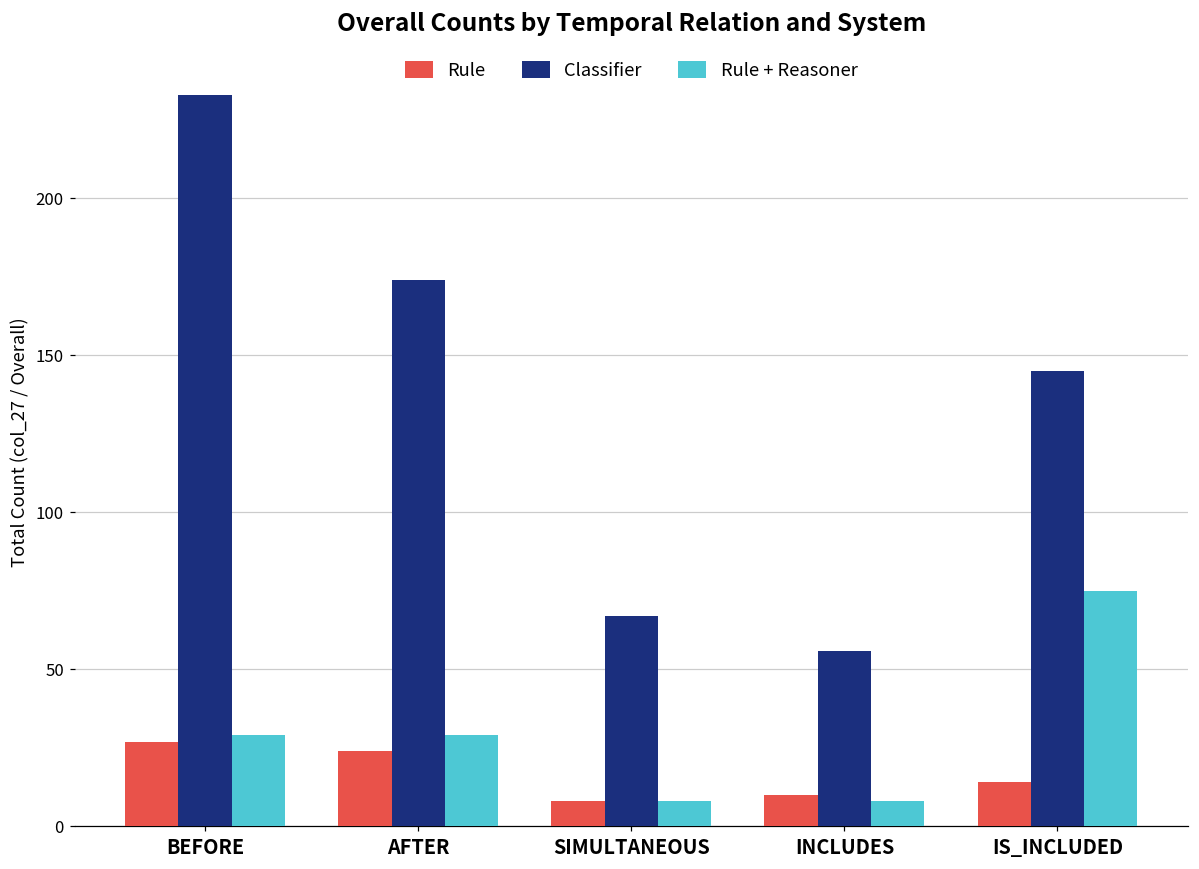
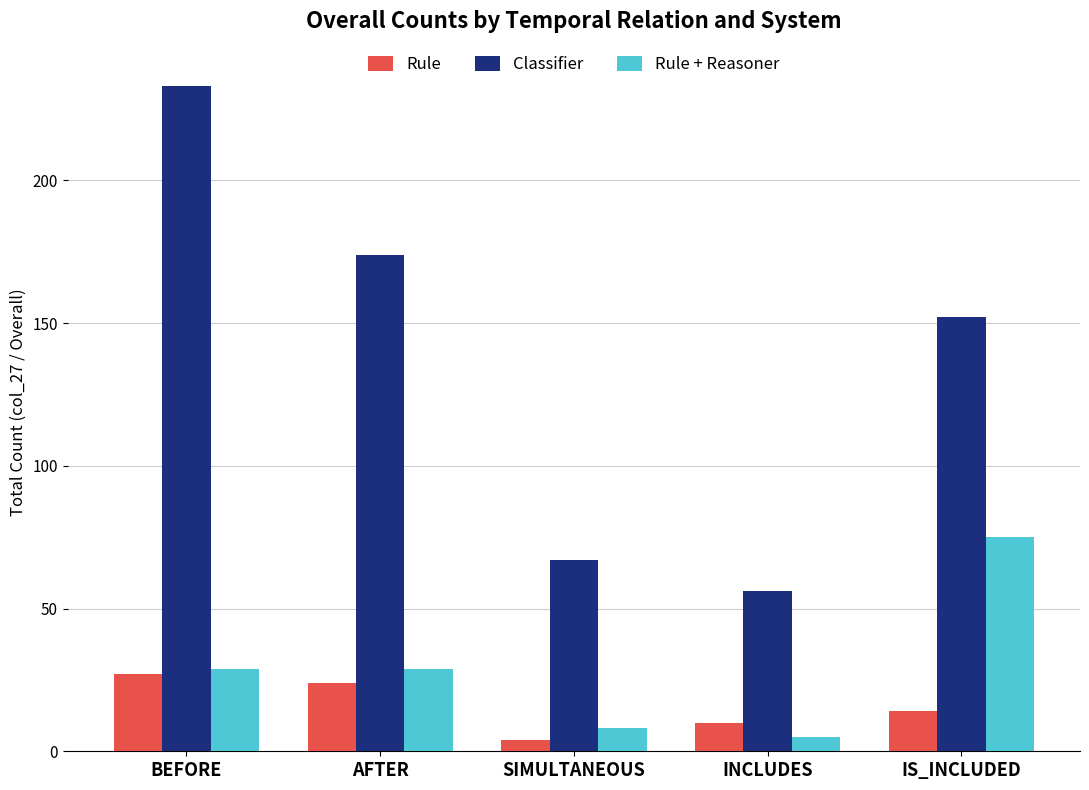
Rule, SIMULTANEOUS: 8 -> 4
Rule + Reasoner, INCLUDES: 8 -> 5
Classifier, IS_INCLUDED: 145 -> 152
